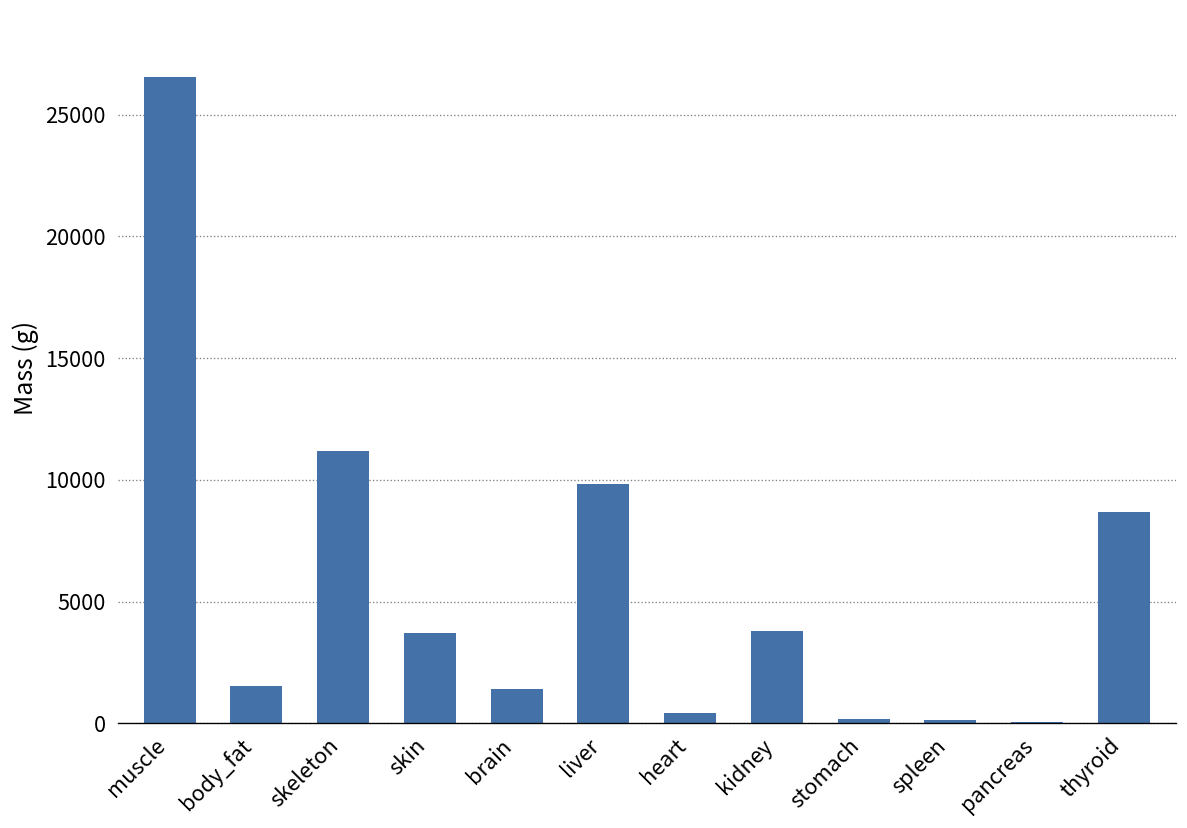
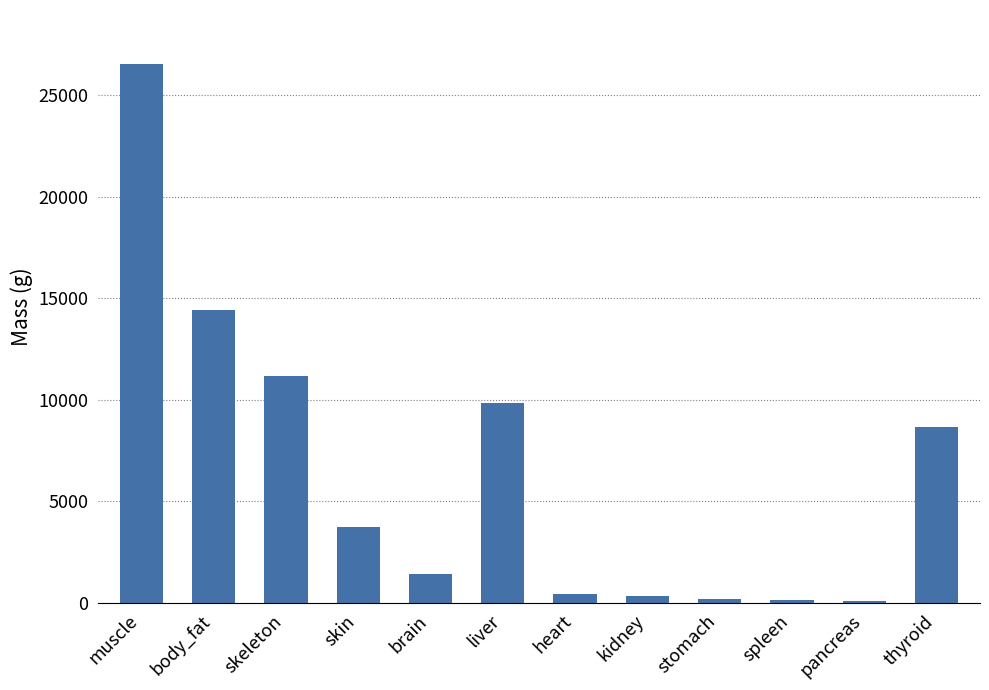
body_fat: 1500 -> 14400
kidney: 3800 -> 300
